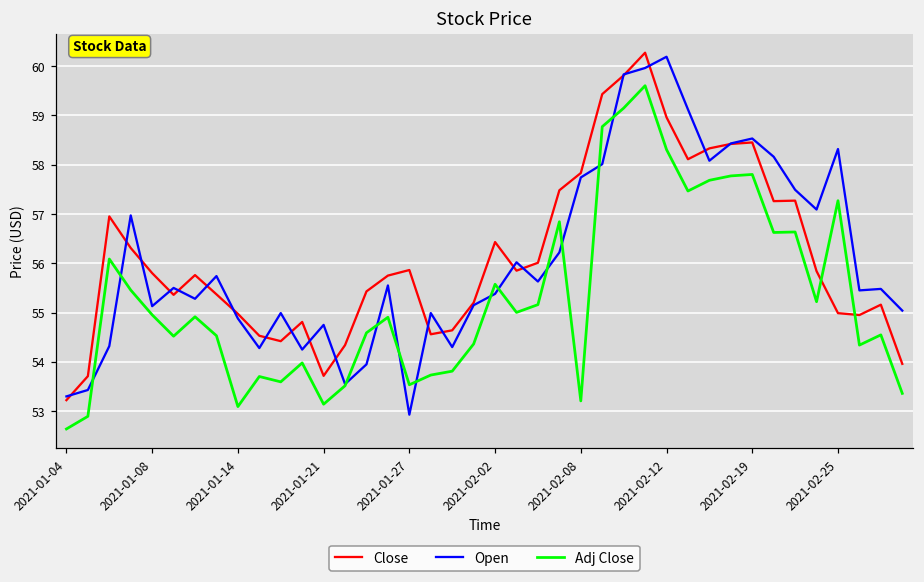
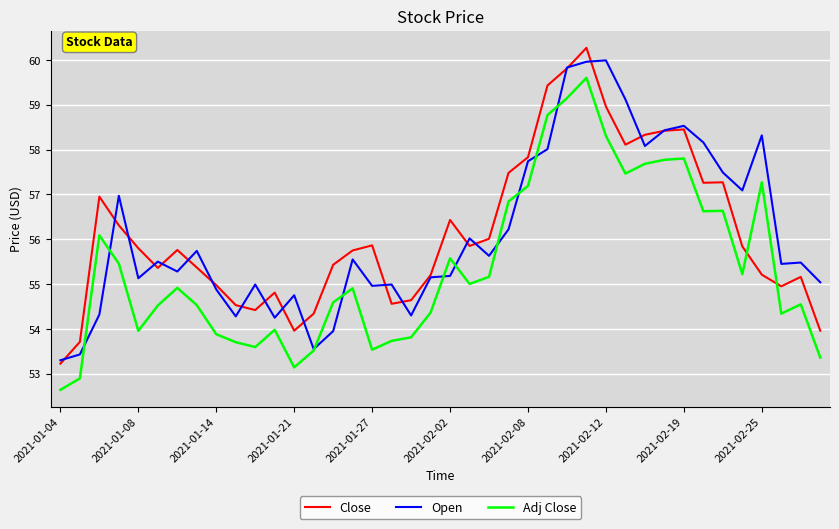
Adj Close, 2021-01-08: 55.0 -> 54.0
Adj Close, 2021-01-14: 53.1 -> 53.9
Close, 2021-01-21: 53.7 -> 54.0
Open, 2021-01-27: 52.9 -> 55.0
Open, 2021-02-02: 55.4 -> 55.2
Adj Close, 2021-02-08: 53.2 -> 57.2
Open, 2021-02-12: 60.2 -> 60.0
Close, 2021-02-25: 55.0 -> 55.2
